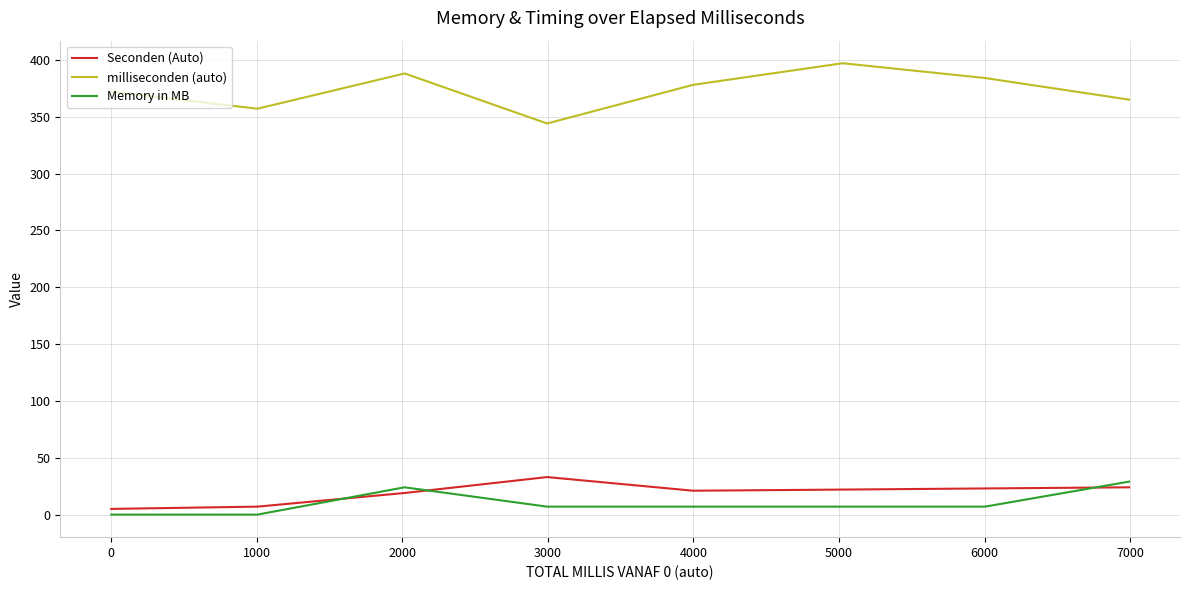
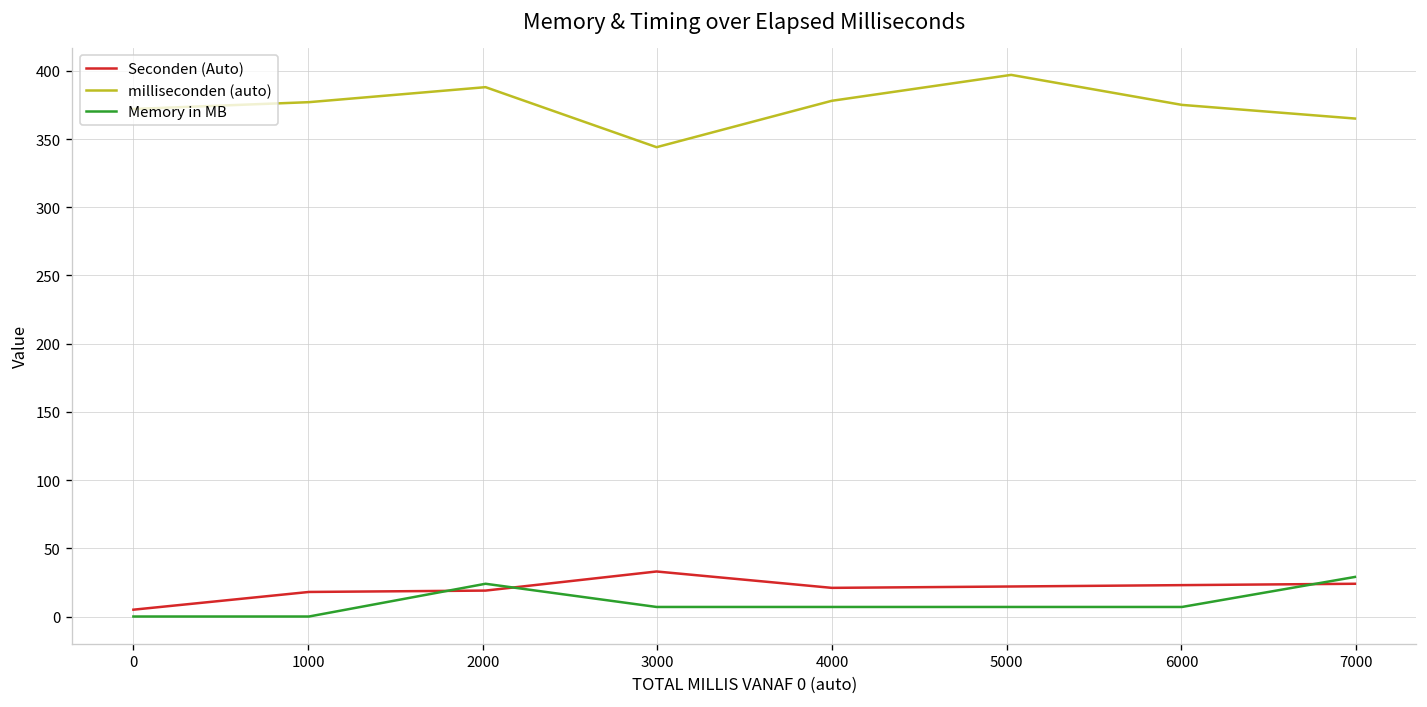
Seconden (Auto), 1000: 7 -> 18
milliseconden (auto), 1000: 357 -> 377
milliseconden (auto), 6000: 384 -> 375
